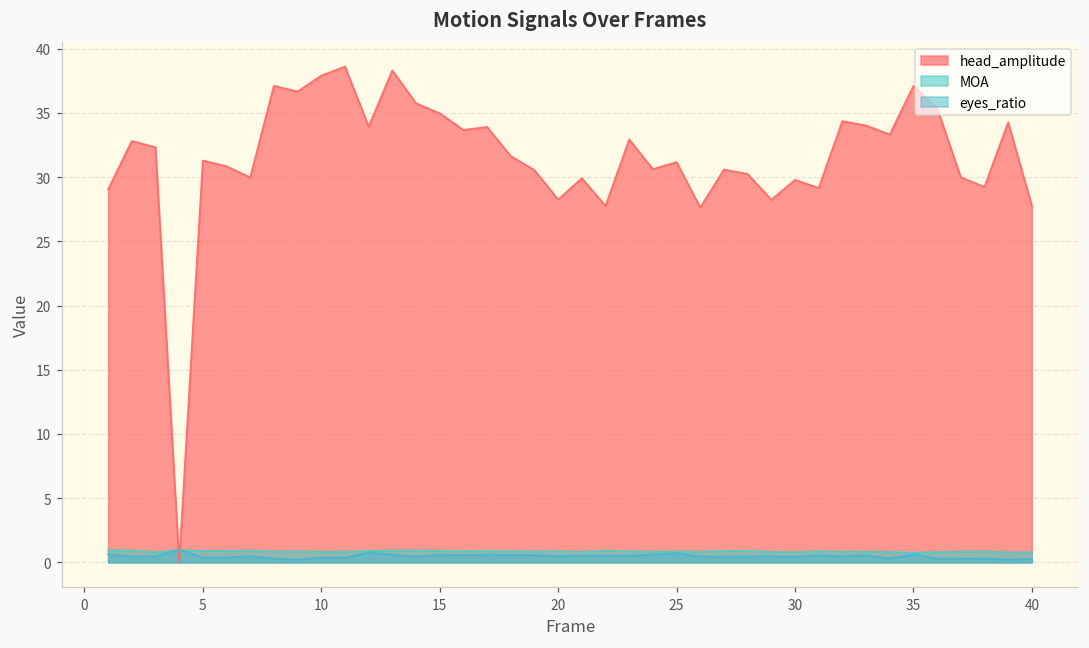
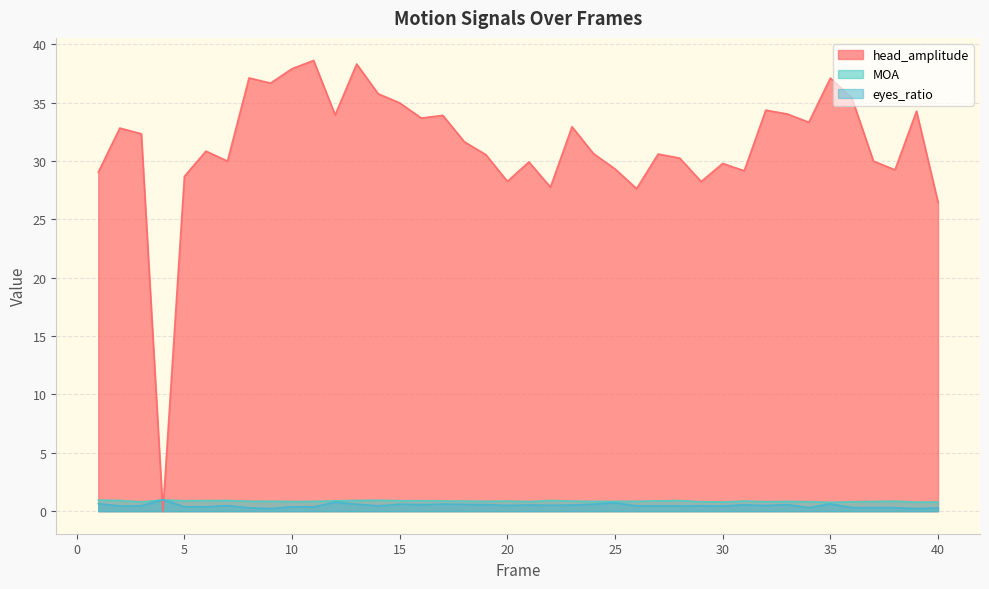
head_amplitude, 5: 31.3 -> 28.7
head_amplitude, 25: 31.2 -> 29.3
head_amplitude, 40: 27.8 -> 26.5
